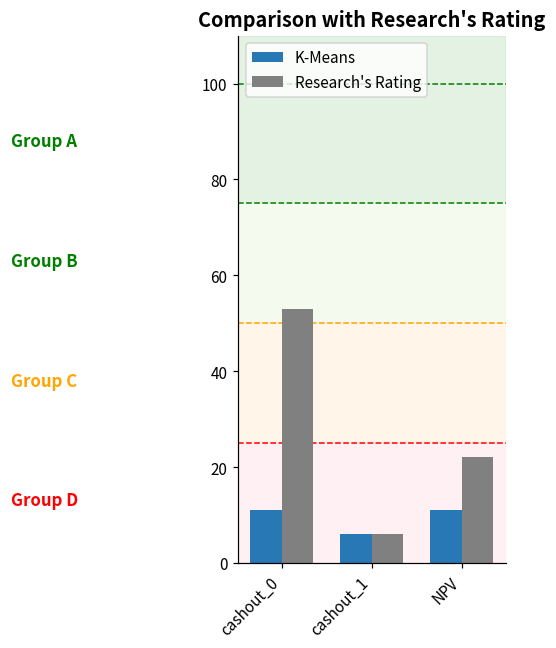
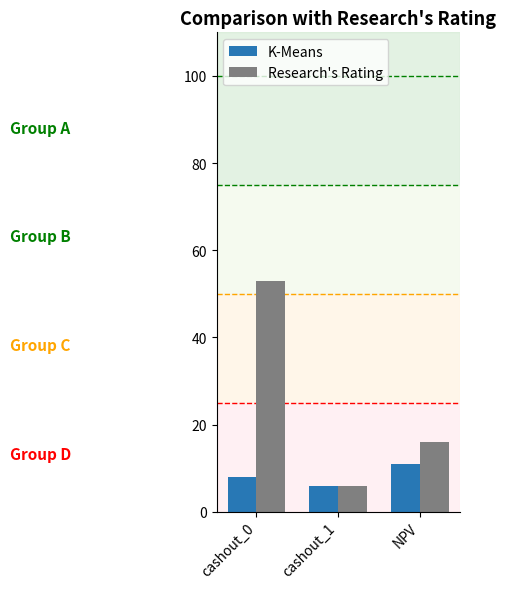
K-Means, cashout_0: 11 -> 8
Research's Rating, NPV: 22 -> 16
